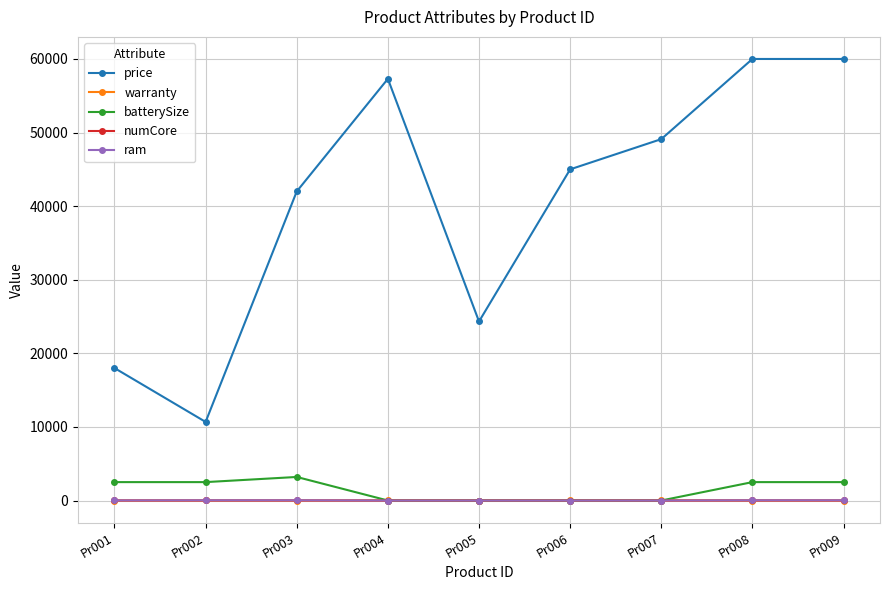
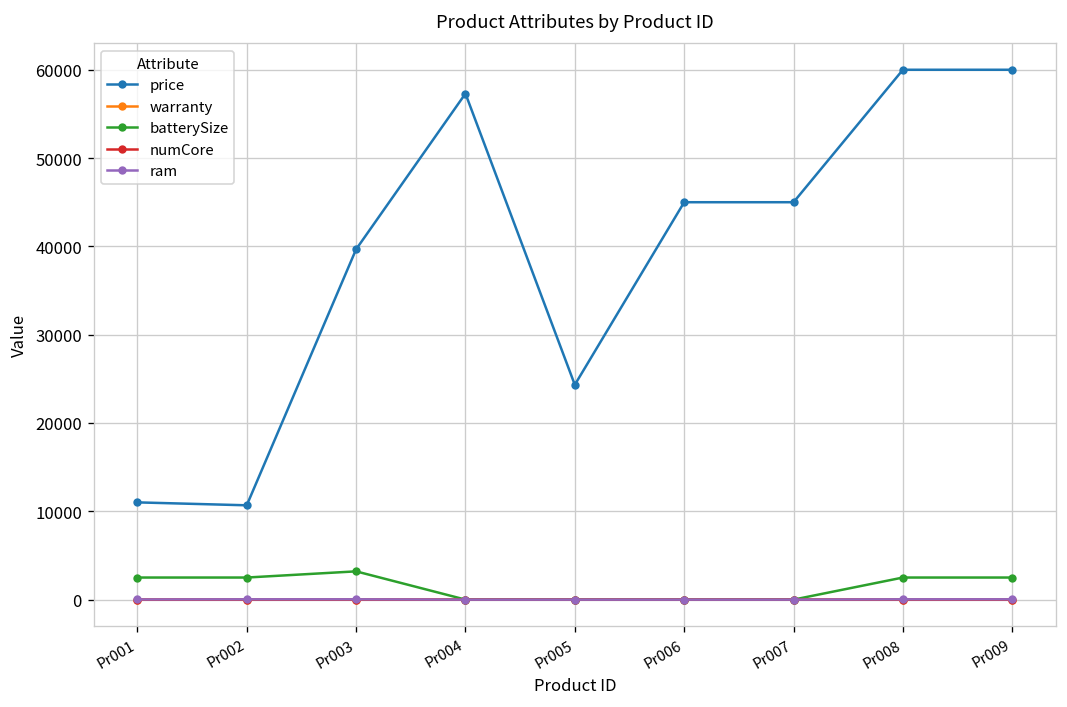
price, Pr001: 18000 -> 11000
price, Pr003: 42000 -> 40000
price, Pr007: 49000 -> 45000
